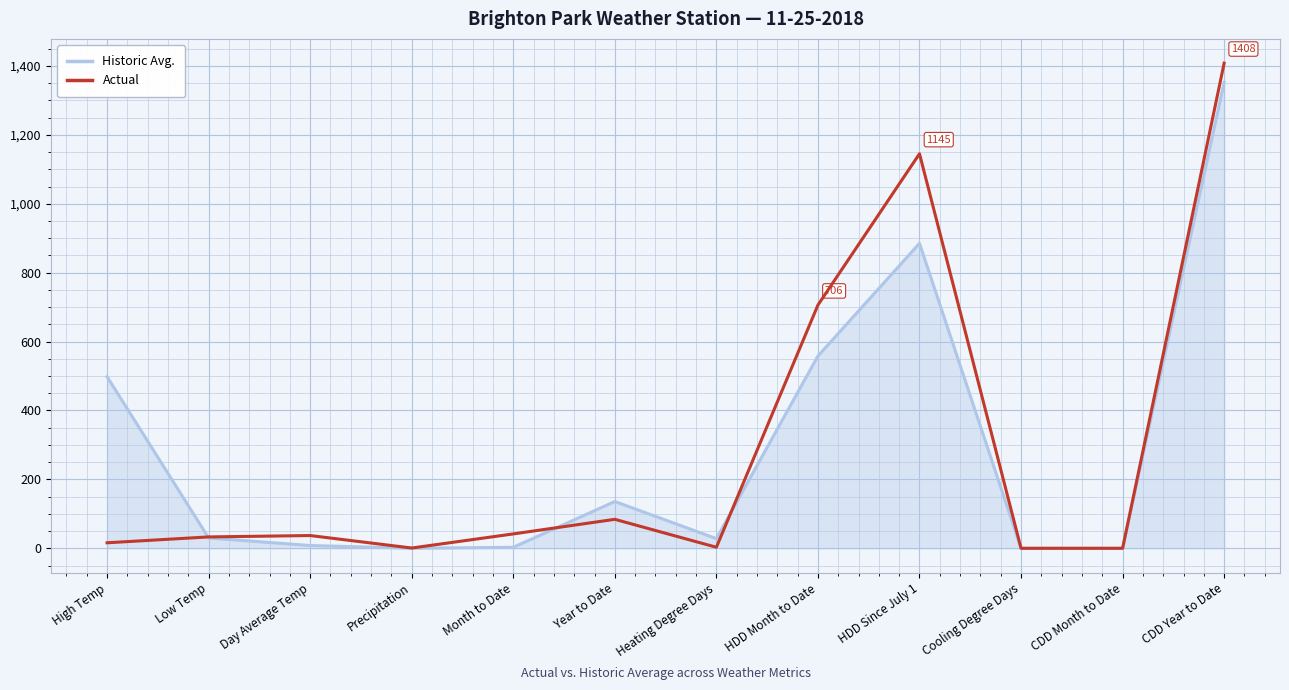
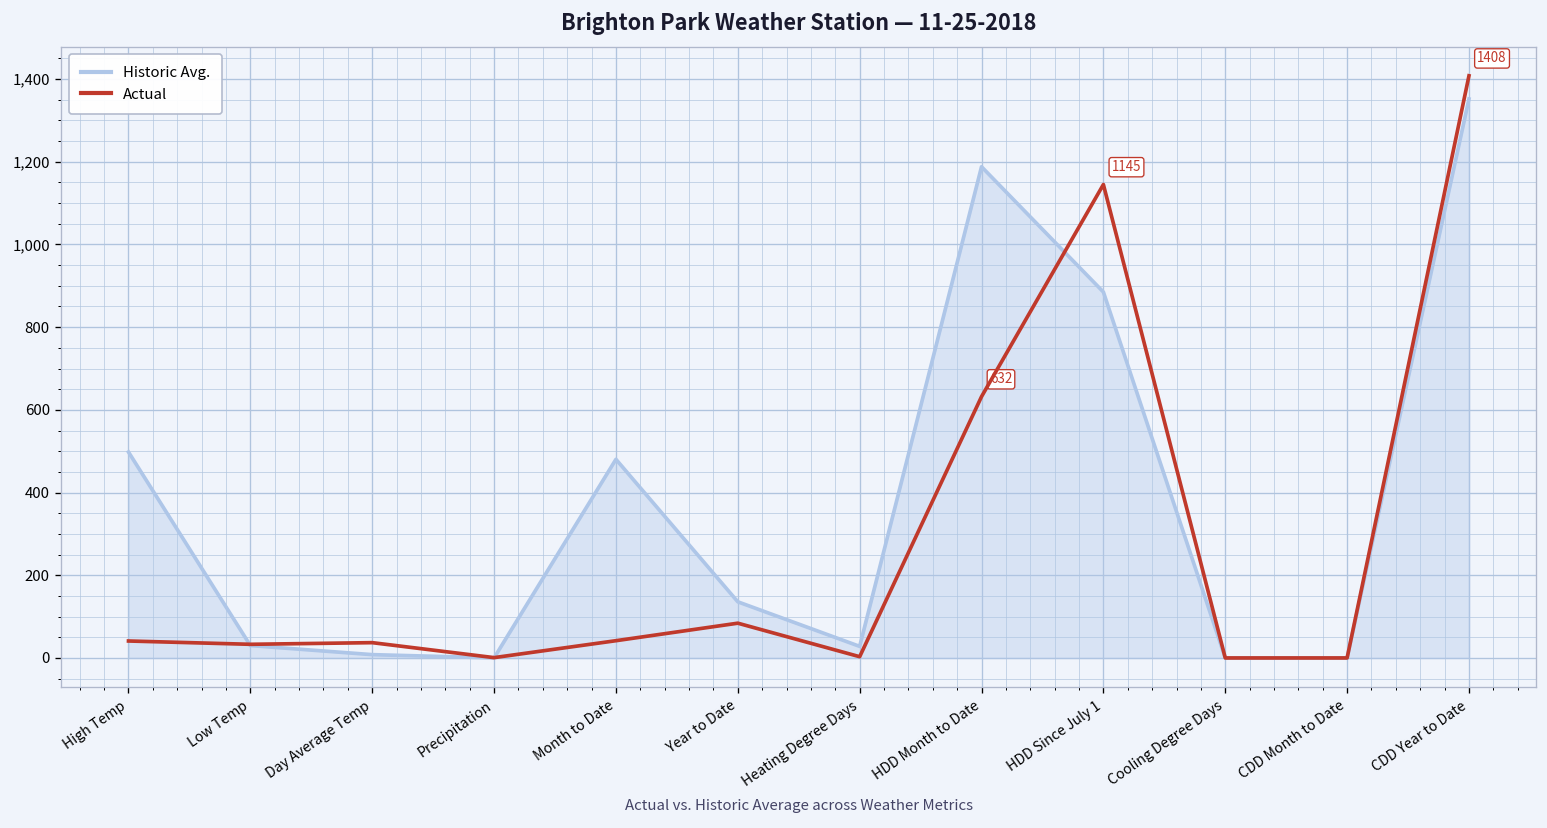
Actual, High Temp: 20 -> 40
Historic Avg., Month to Date: 0 -> 480
Historic Avg., HDD Month to Date: 560 -> 1,190
Actual, HDD Month to Date: 706 -> 632
